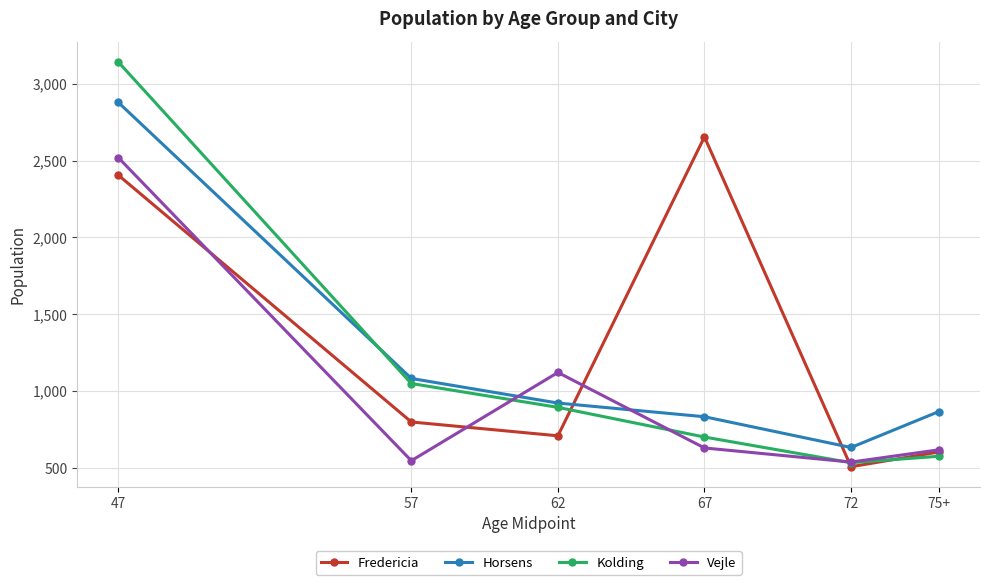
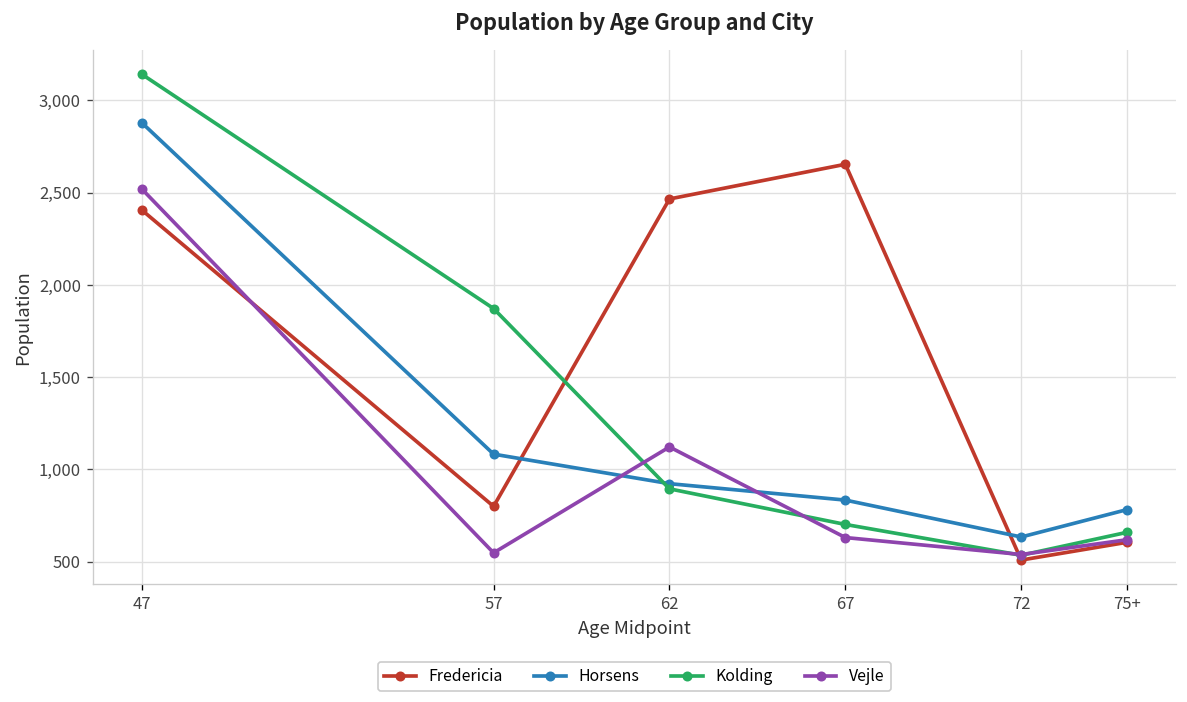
Kolding, 57: 1,050 -> 1,870
Fredericia, 62: 710 -> 2,470
Horsens, 75+: 870 -> 780
Kolding, 75+: 580 -> 660
